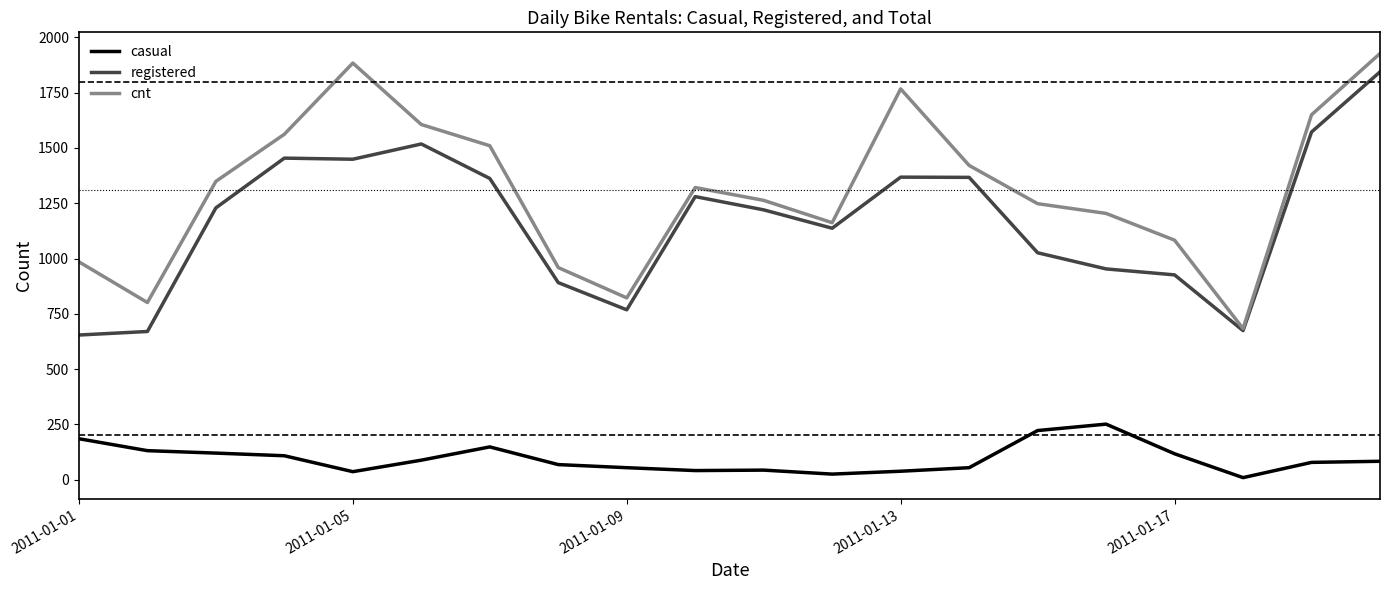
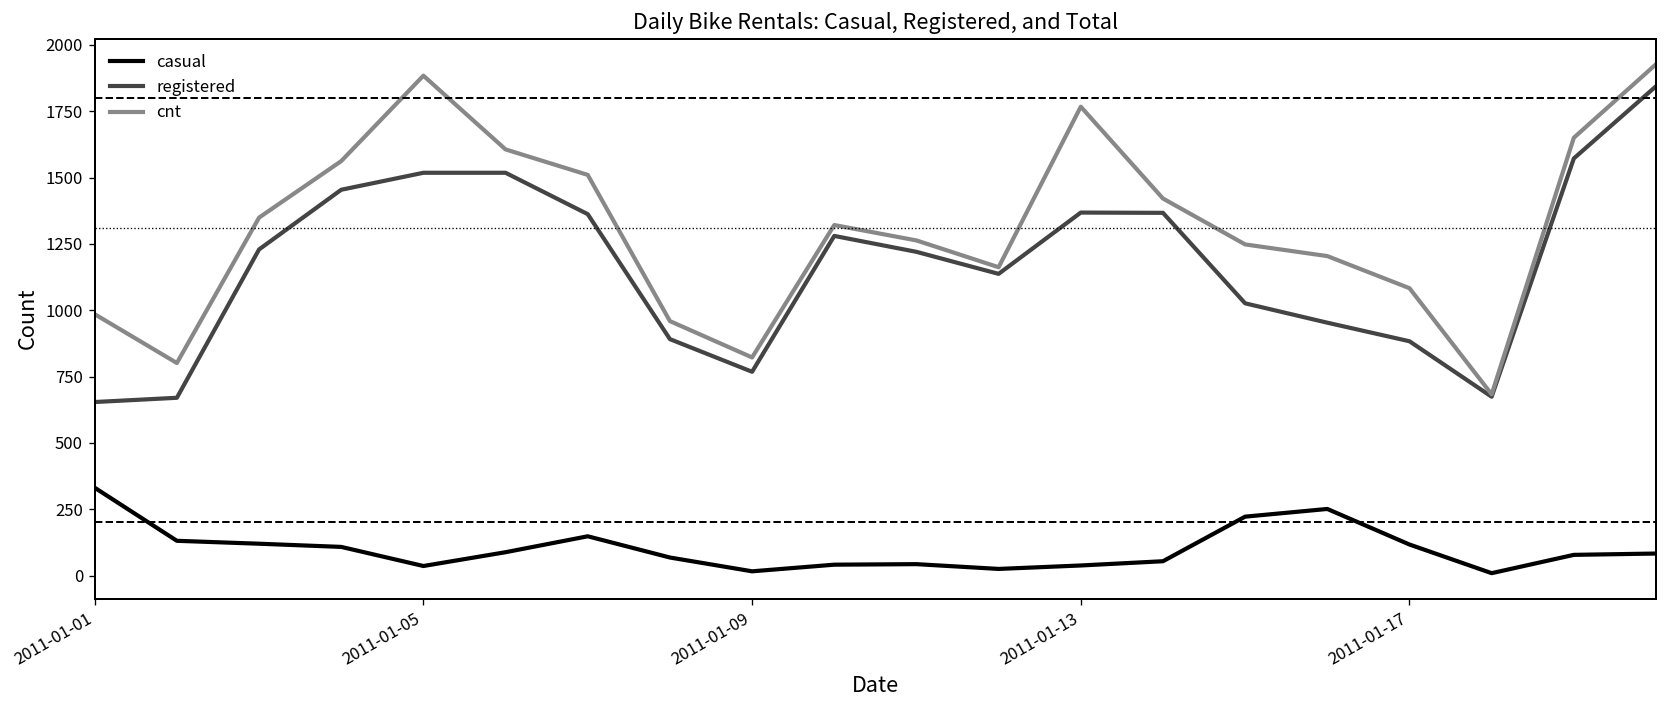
casual, 2011-01-01: 190 -> 330
registered, 2011-01-05: 1450 -> 1520
casual, 2011-01-09: 50 -> 20
registered, 2011-01-17: 930 -> 880
